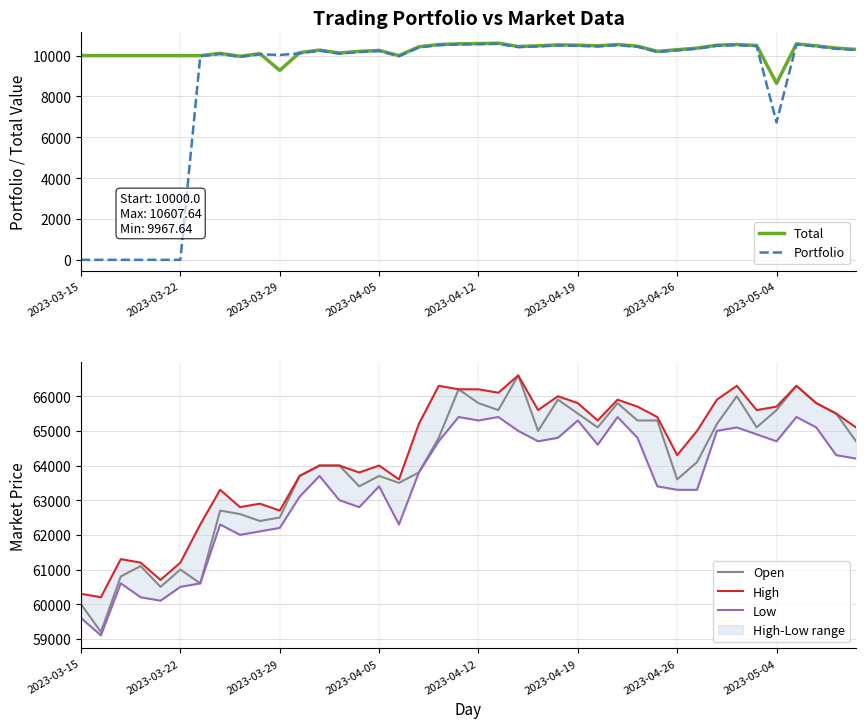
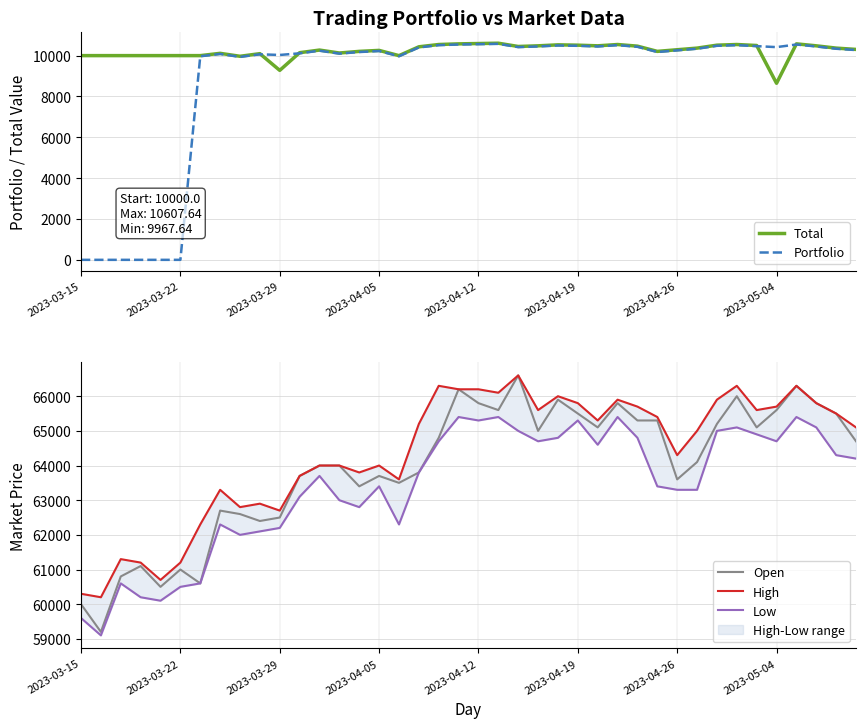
Trading Portfolio vs Market Data, Portfolio, 2023-05-04: 6700 -> 10400
